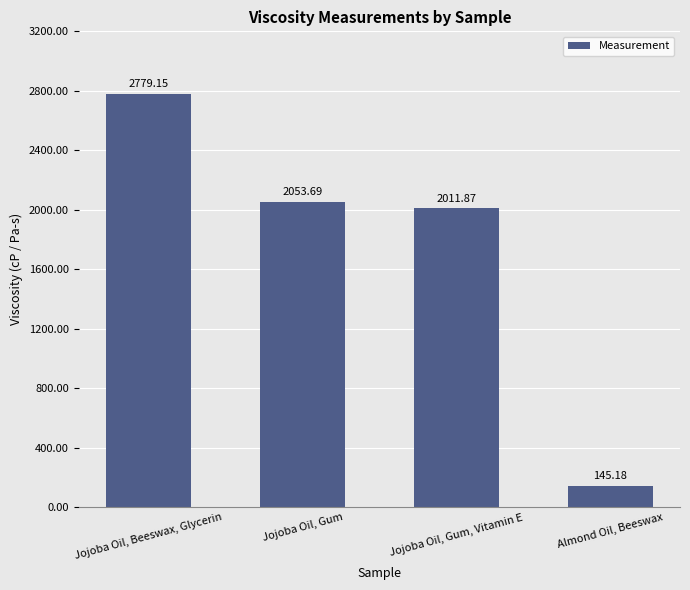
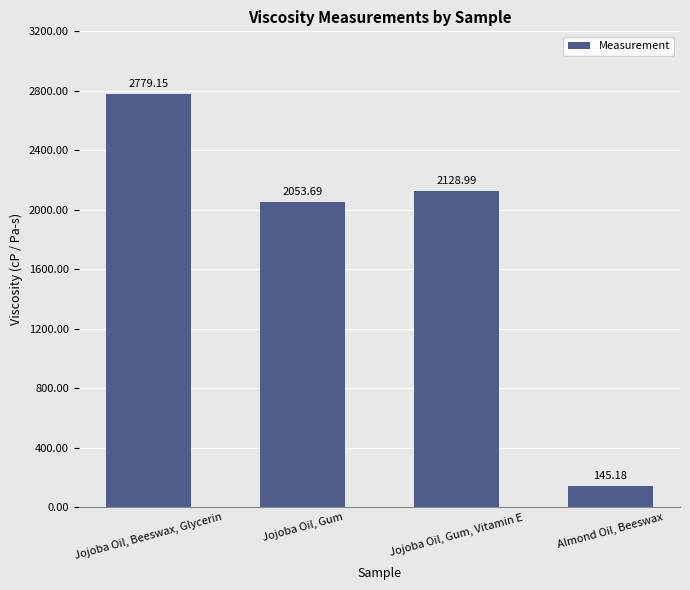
Jojoba Oil, Gum, Vitamin E: 2011.87 -> 2128.99
